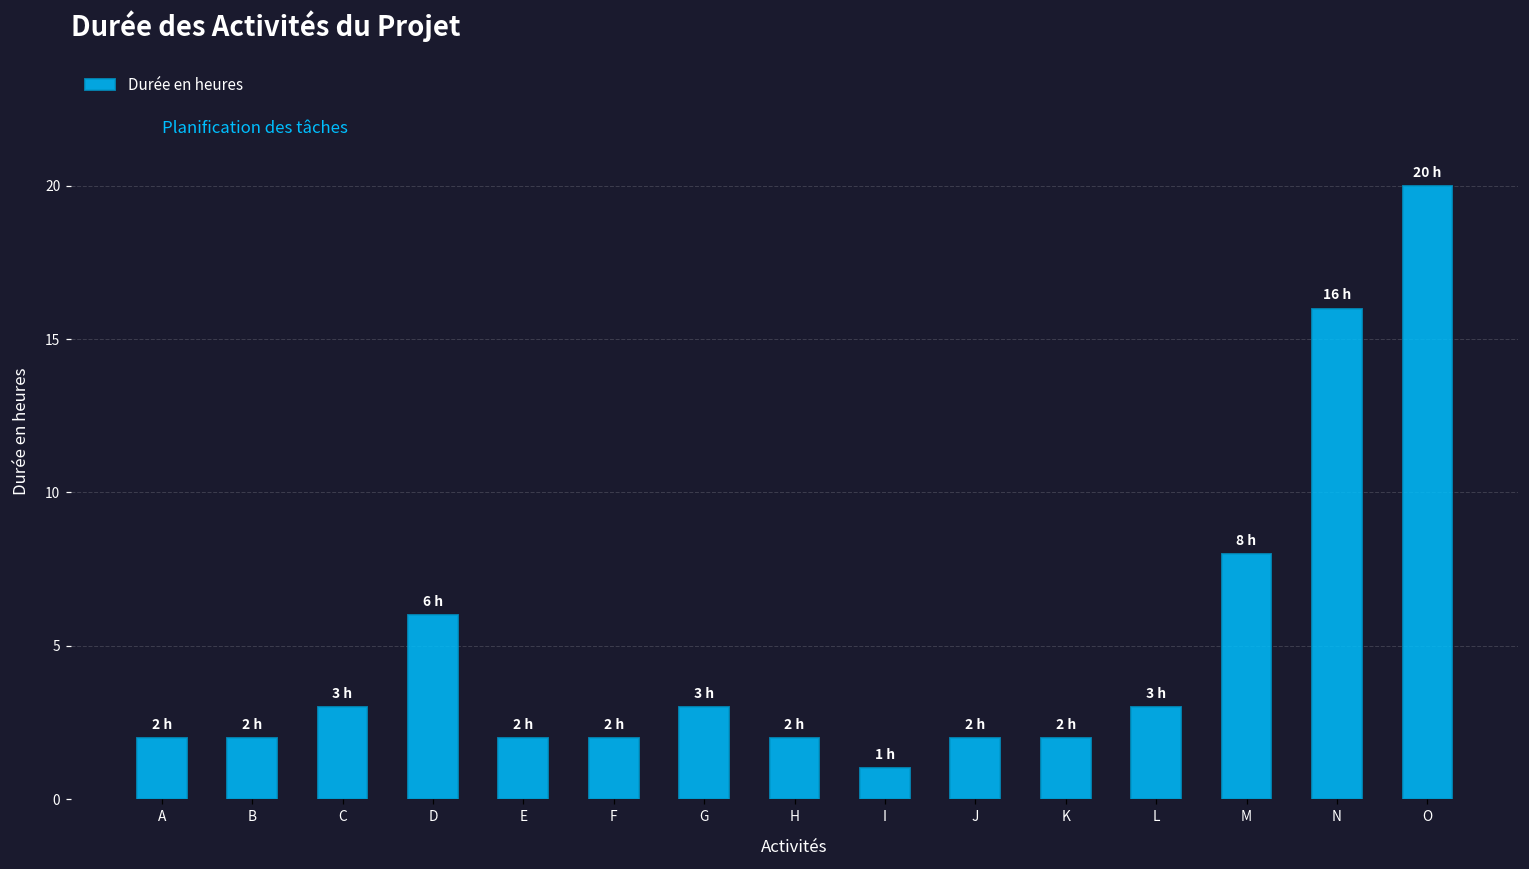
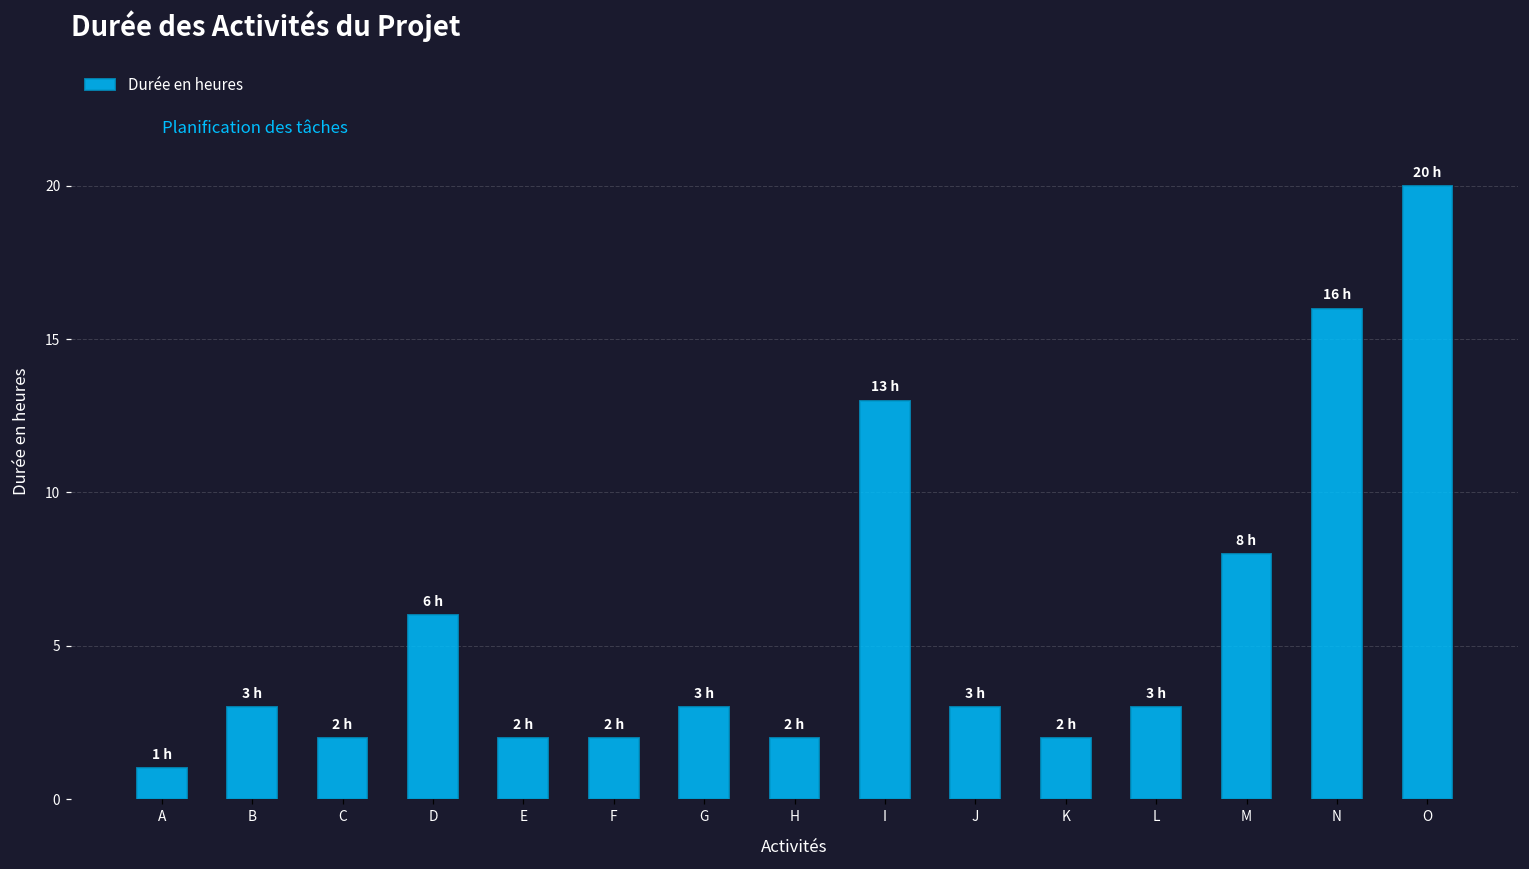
A: 2 -> 1
B: 2 -> 3
C: 3 -> 2
I: 1 -> 13
J: 2 -> 3
